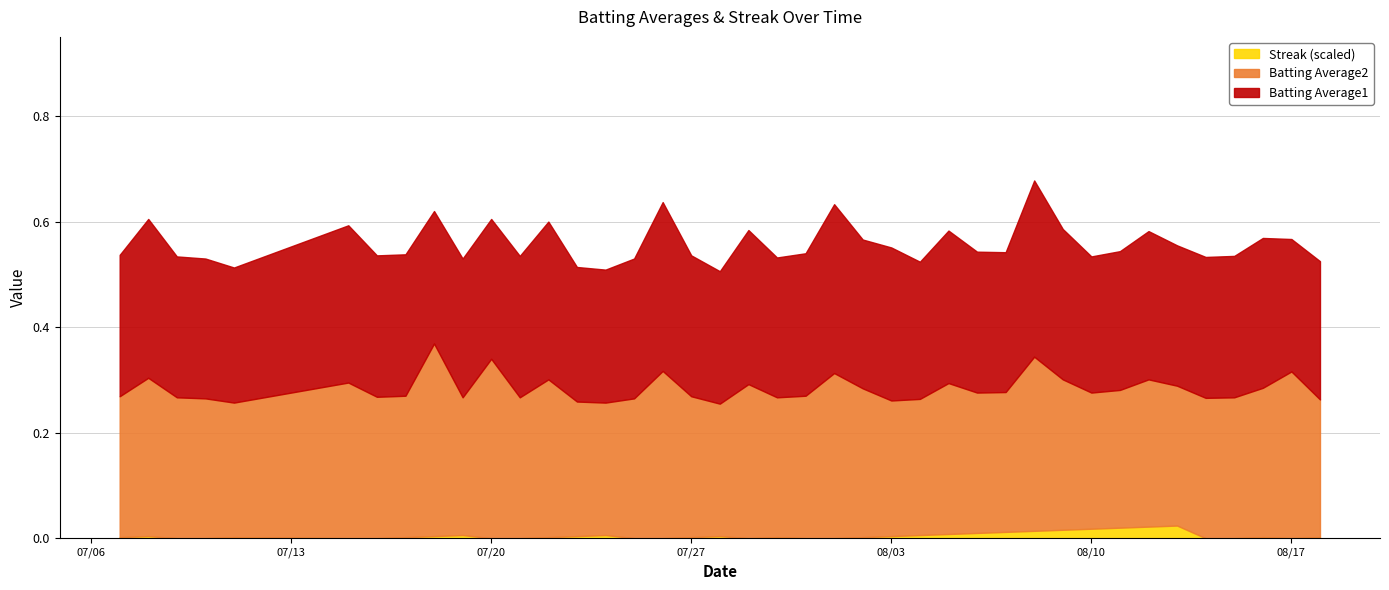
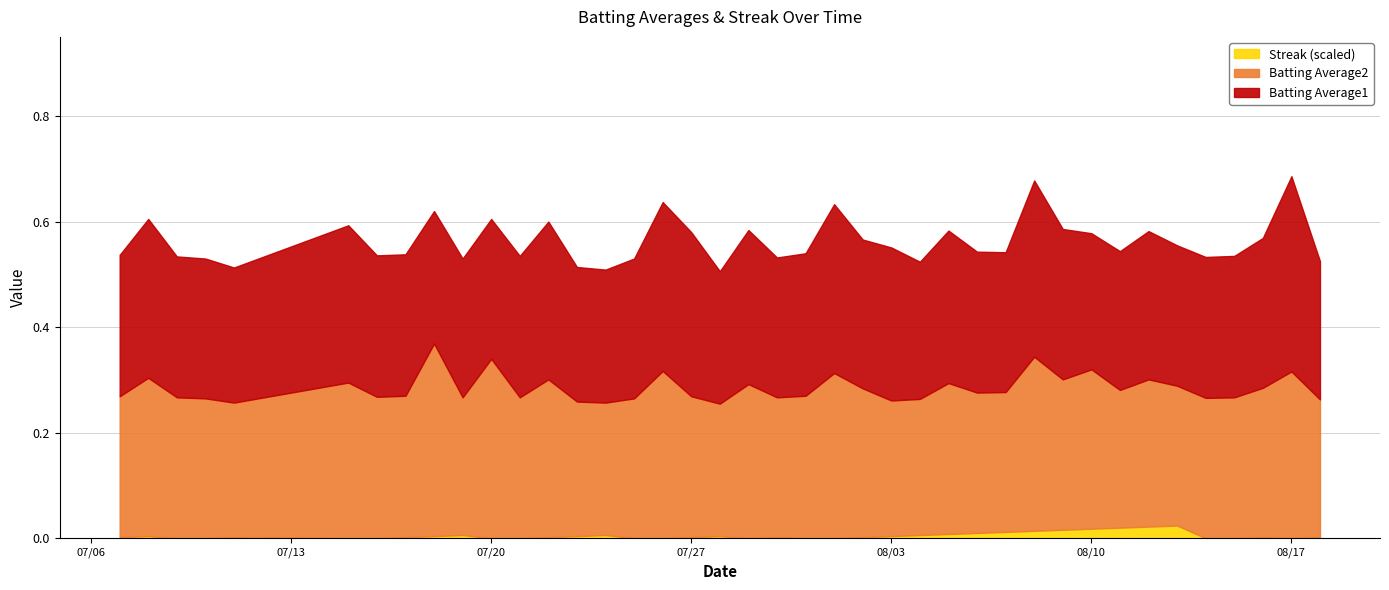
Batting Average1, 07/27: 0.27 -> 0.31
Batting Average2, 08/10: 0.26 -> 0.30
Batting Average1, 08/17: 0.25 -> 0.37
